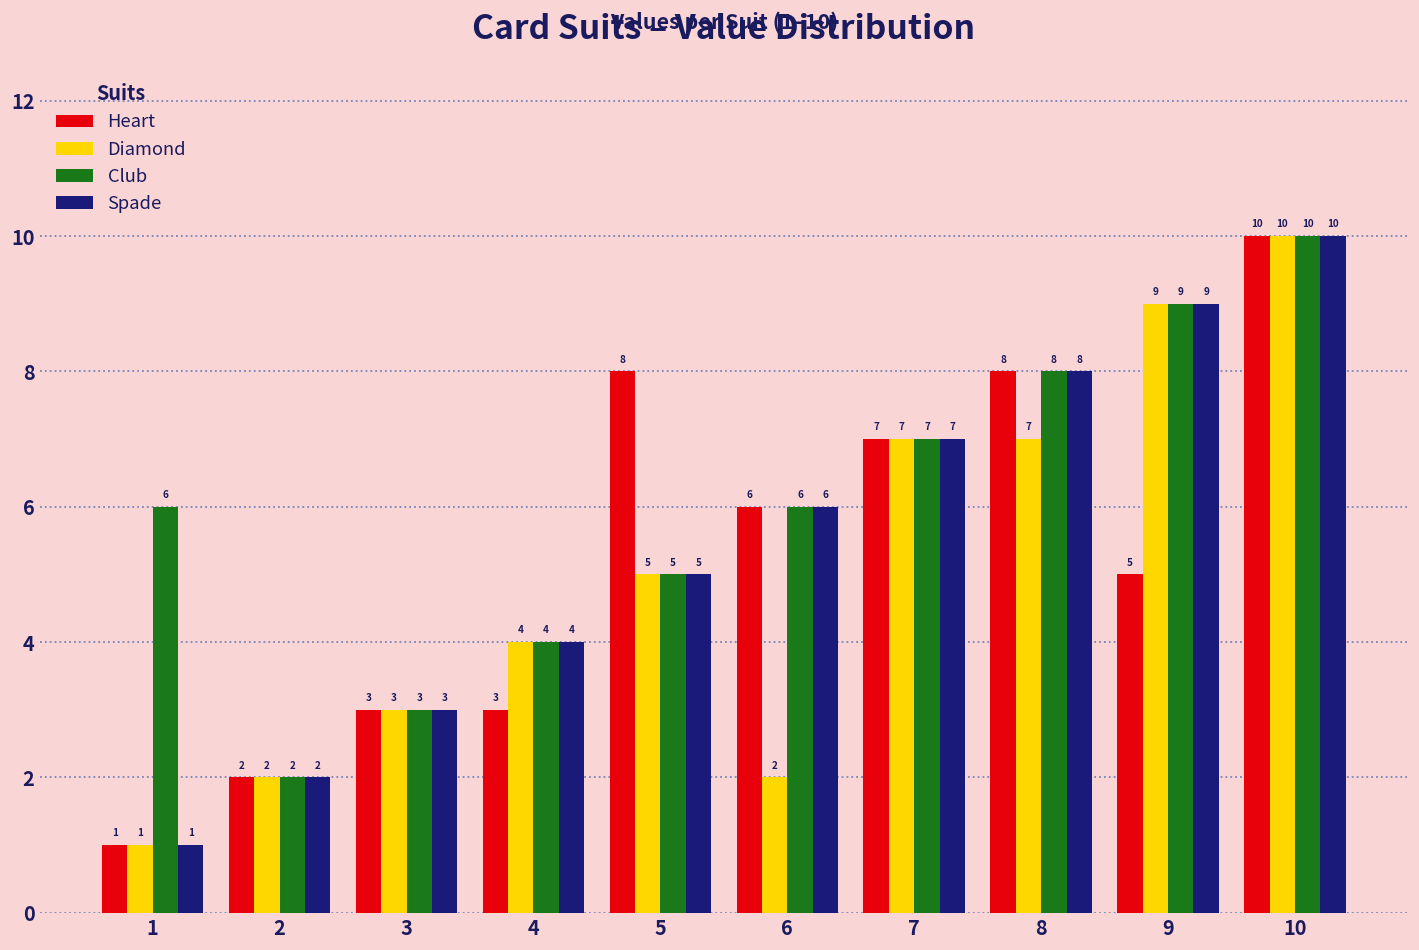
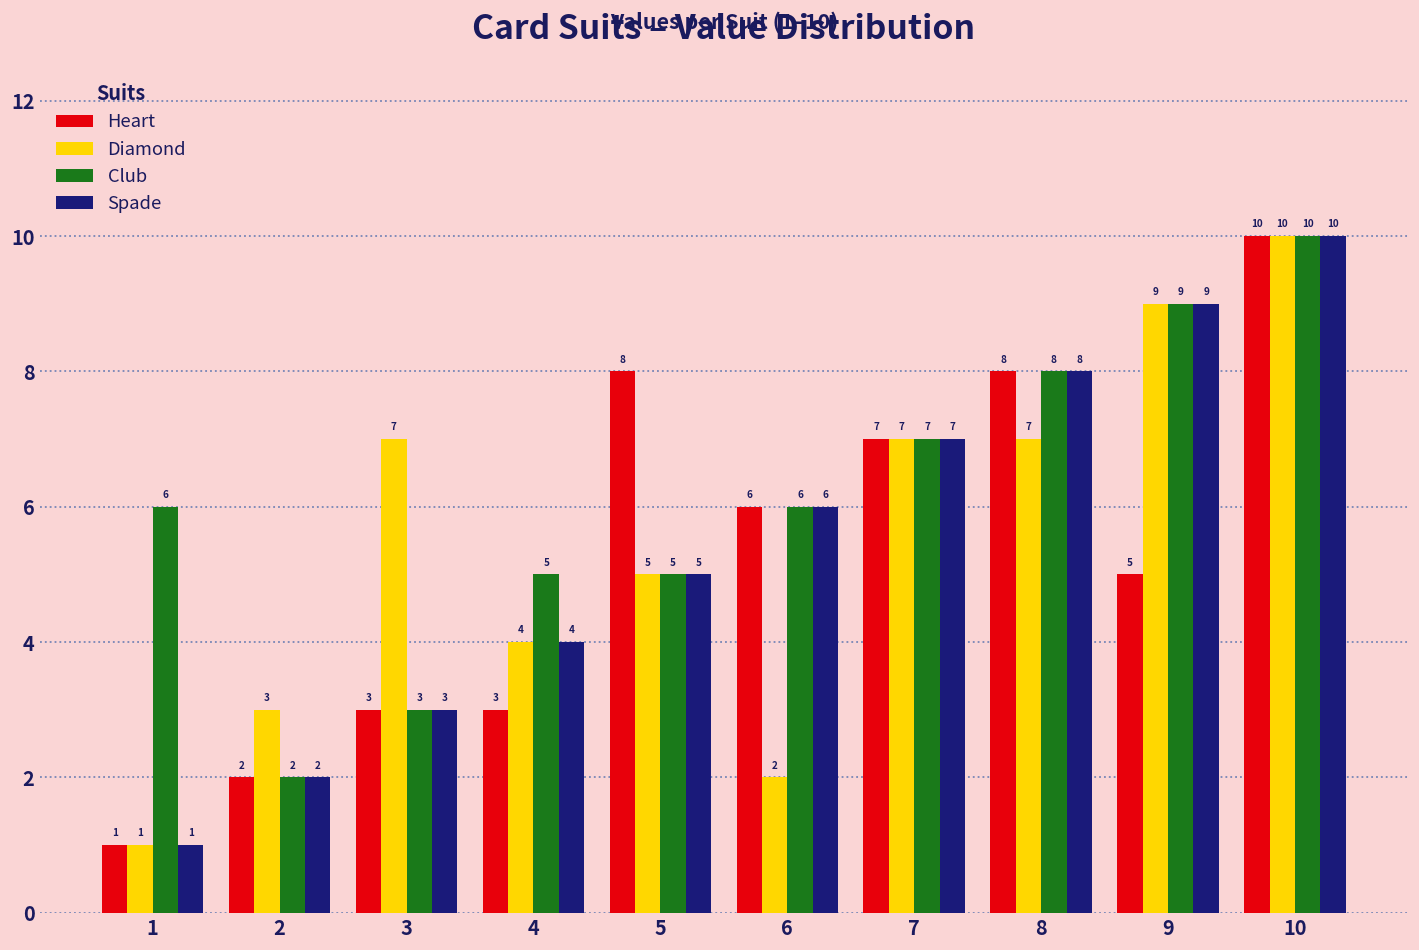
Diamond, 2: 2 -> 3
Diamond, 3: 3 -> 7
Club, 4: 4 -> 5
